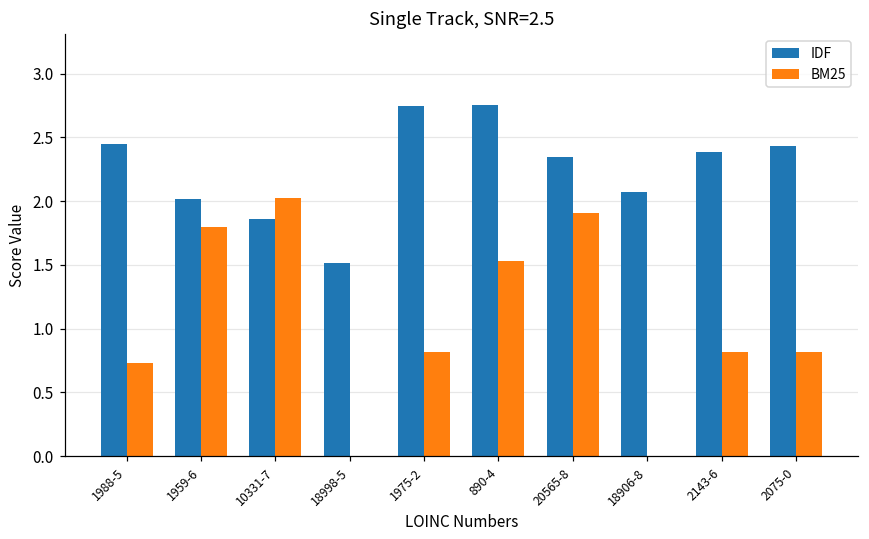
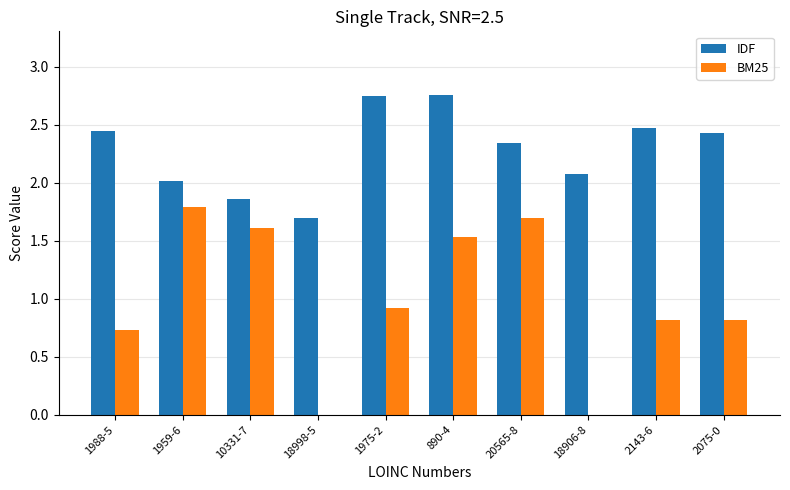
BM25, 10331-7: 2.02 -> 1.61
IDF, 18998-5: 1.52 -> 1.70
BM25, 1975-2: 0.82 -> 0.92
BM25, 20565-8: 1.91 -> 1.70
IDF, 2143-6: 2.38 -> 2.47
